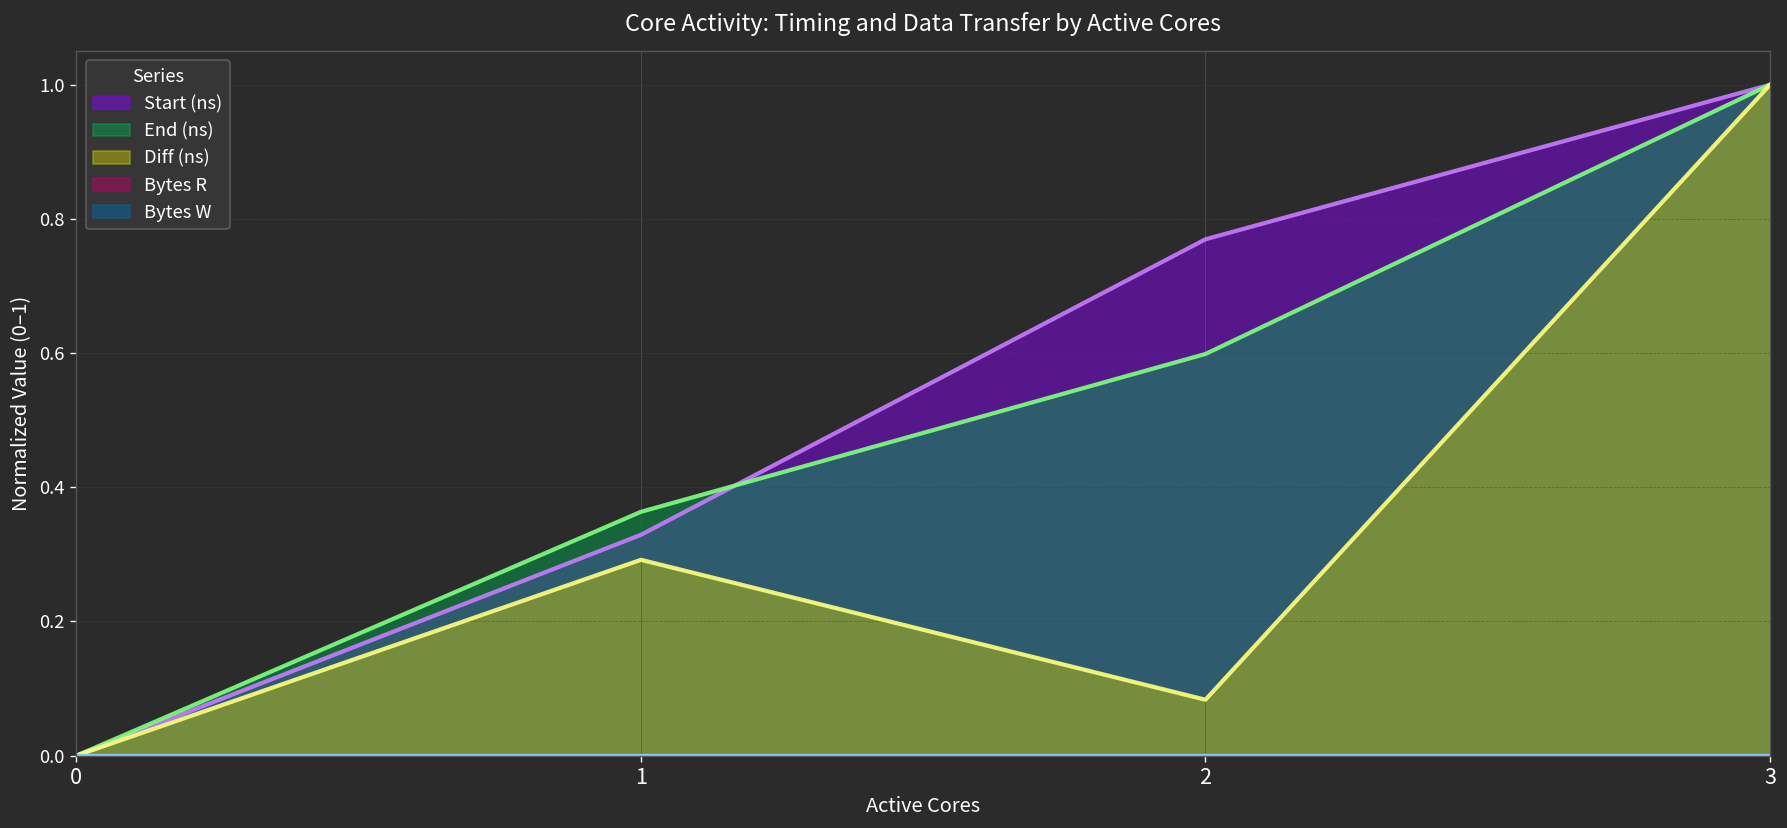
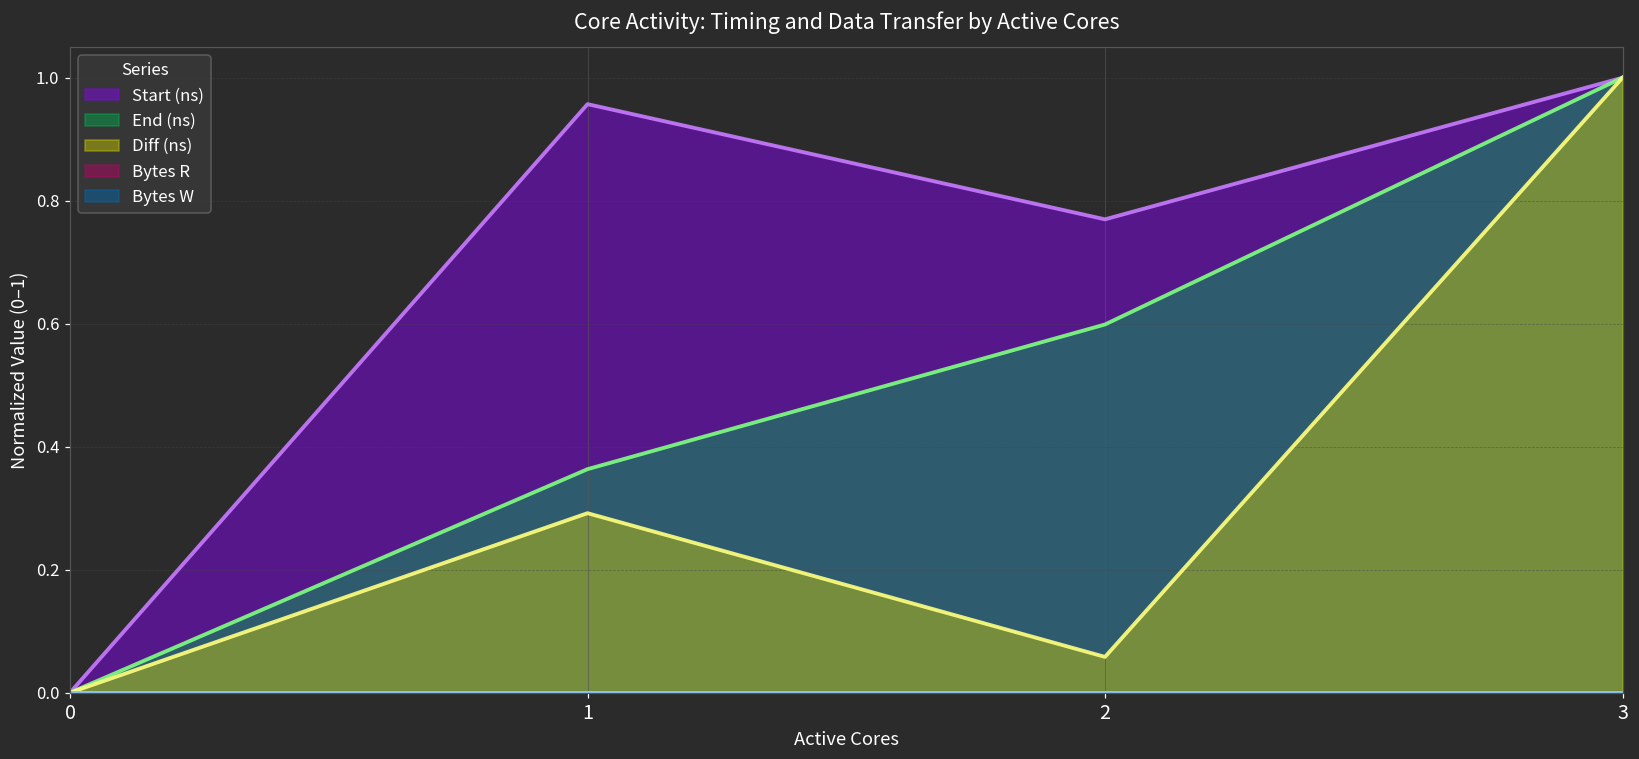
Start (ns), 1: 0.33 -> 0.96
Diff (ns), 2: 0.08 -> 0.06
